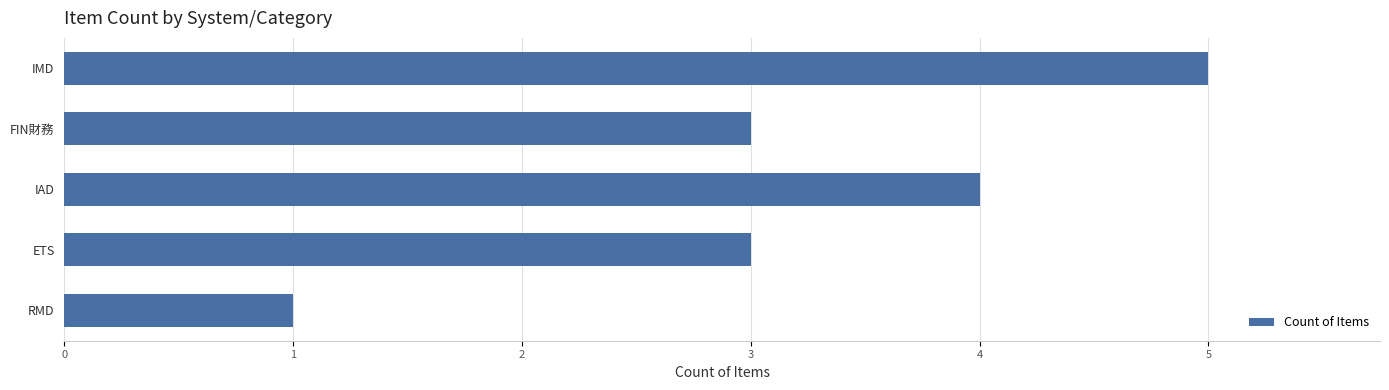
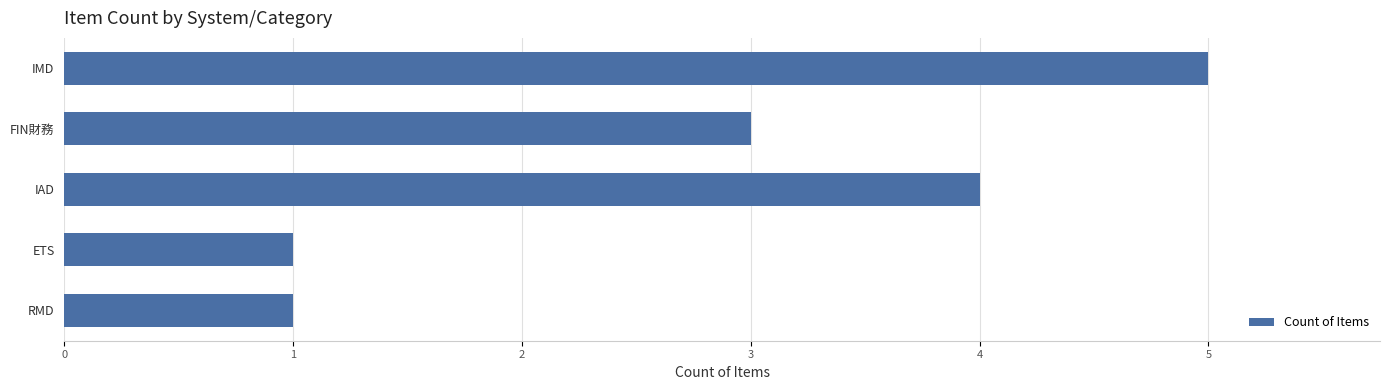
ETS: 3 -> 1
